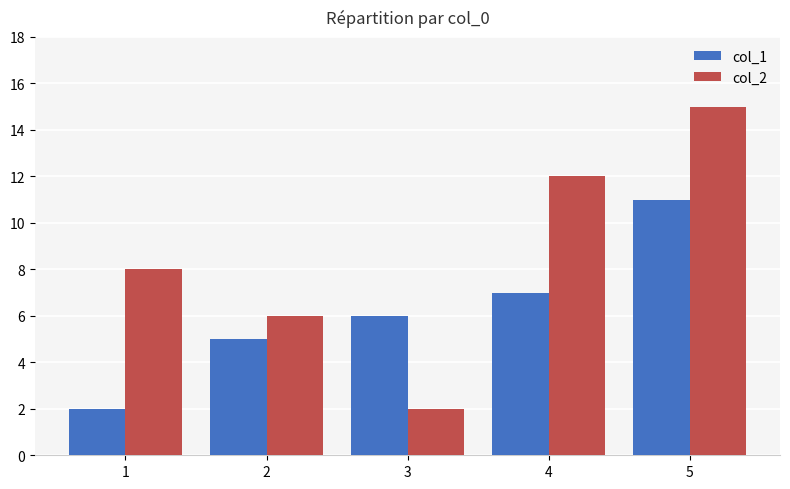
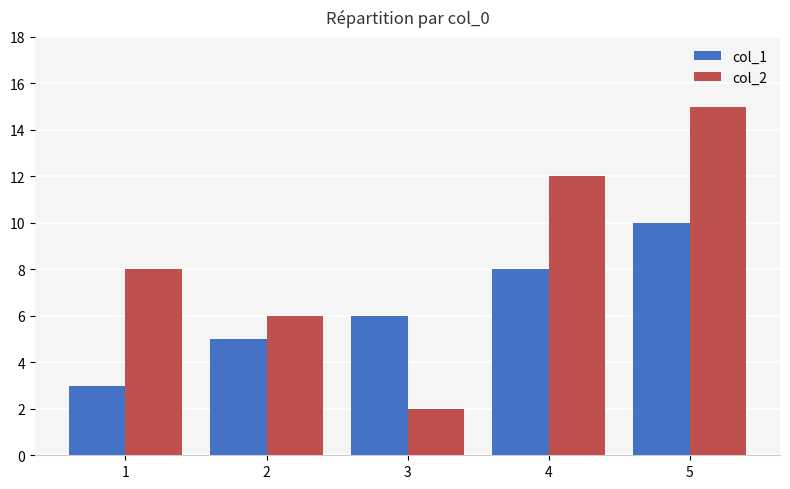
col_1, 1: 2 -> 3
col_1, 4: 7 -> 8
col_1, 5: 11 -> 10
